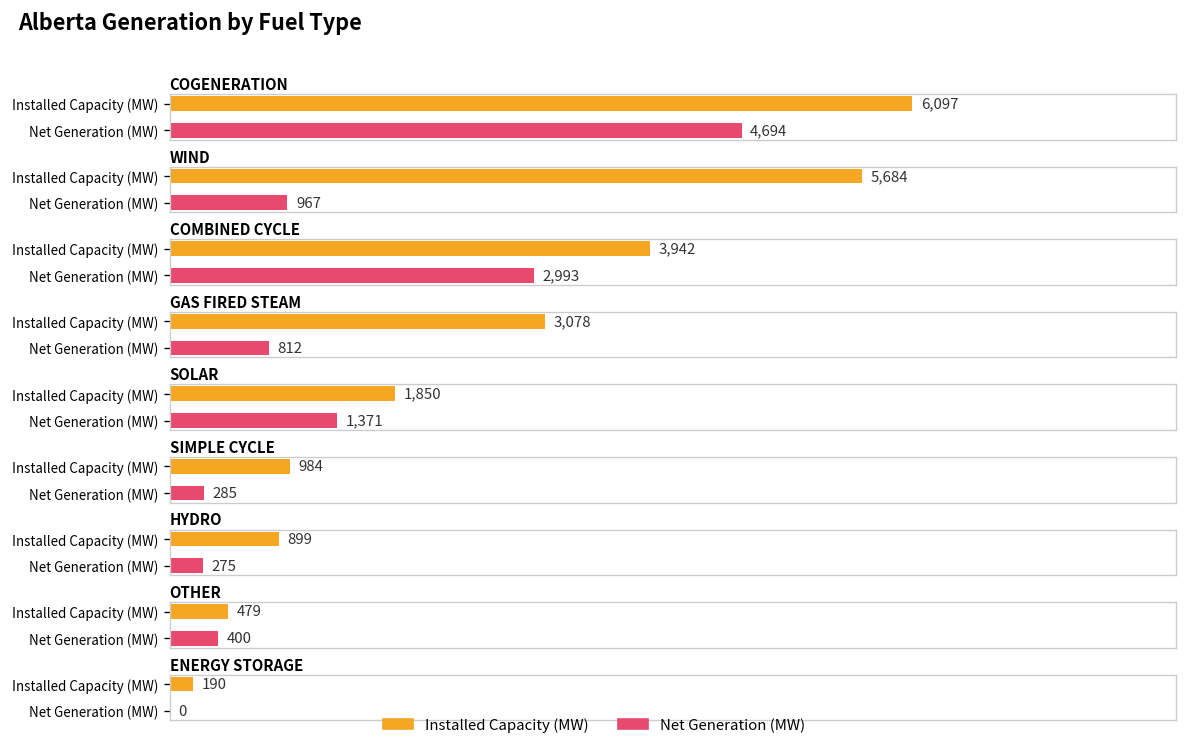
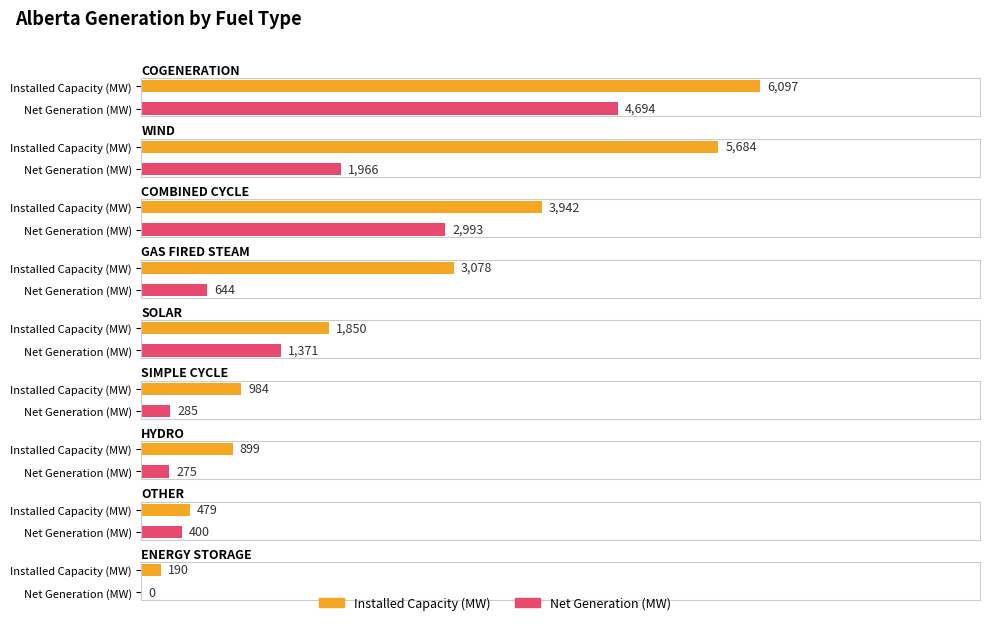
WIND, Net Generation (MW): 967 -> 1,966
GAS FIRED STEAM, Net Generation (MW): 812 -> 644
